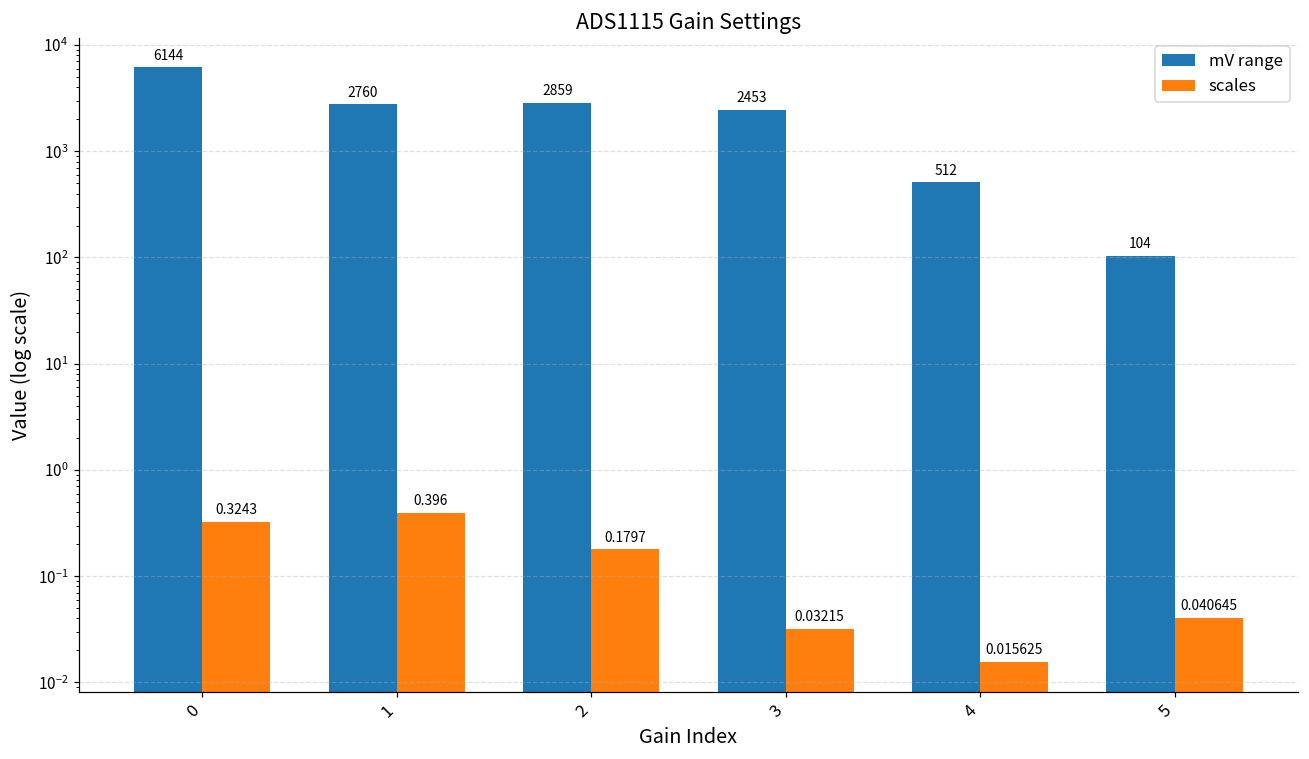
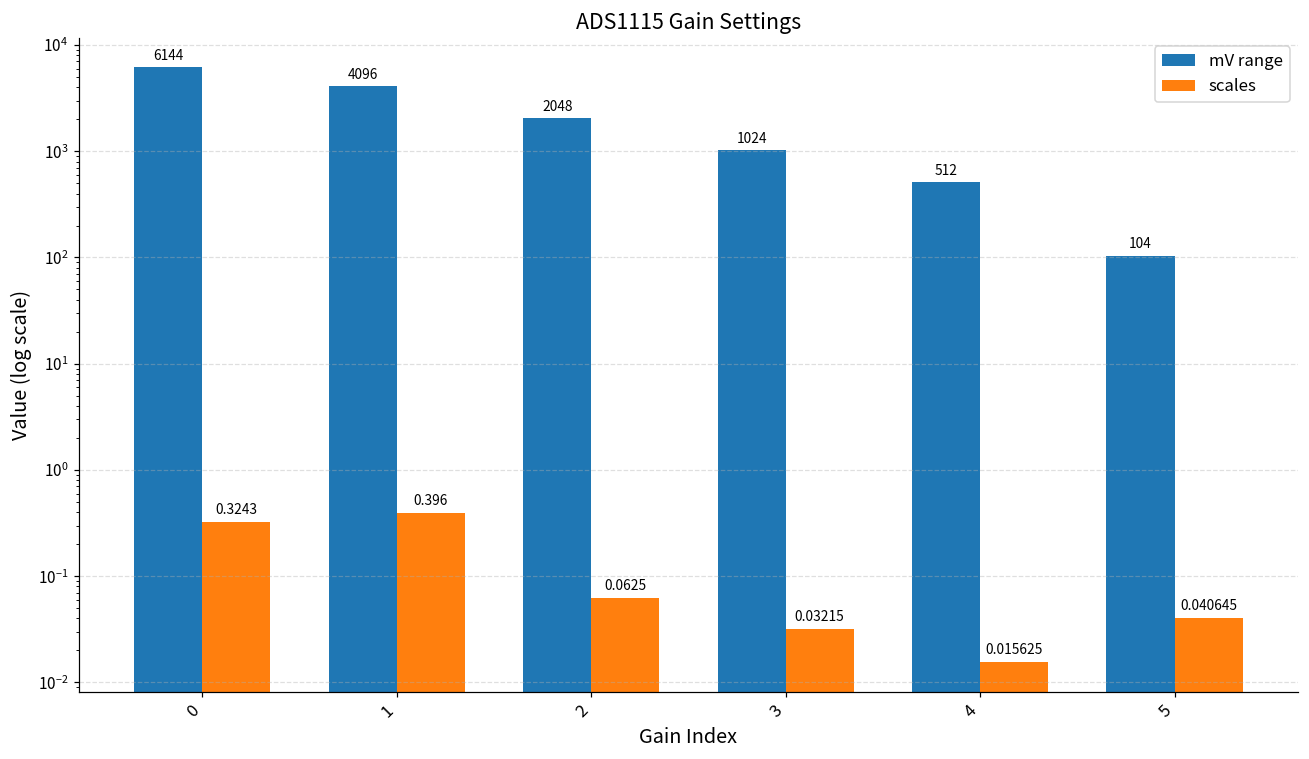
mV range, 1: 2760 -> 4096
mV range, 2: 2859 -> 2048
scales, 2: 0.1797 -> 0.0625
mV range, 3: 2453 -> 1024
